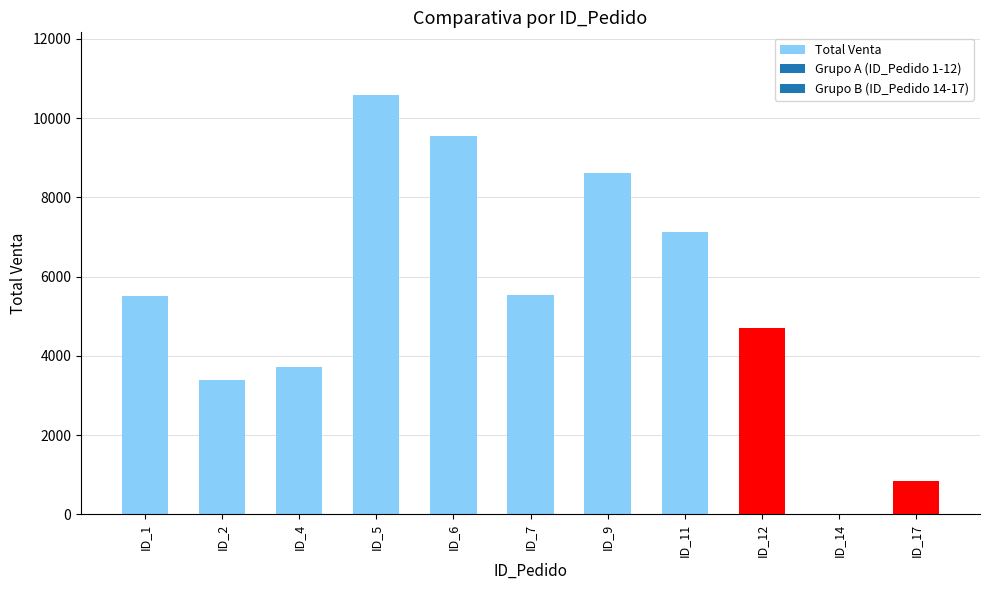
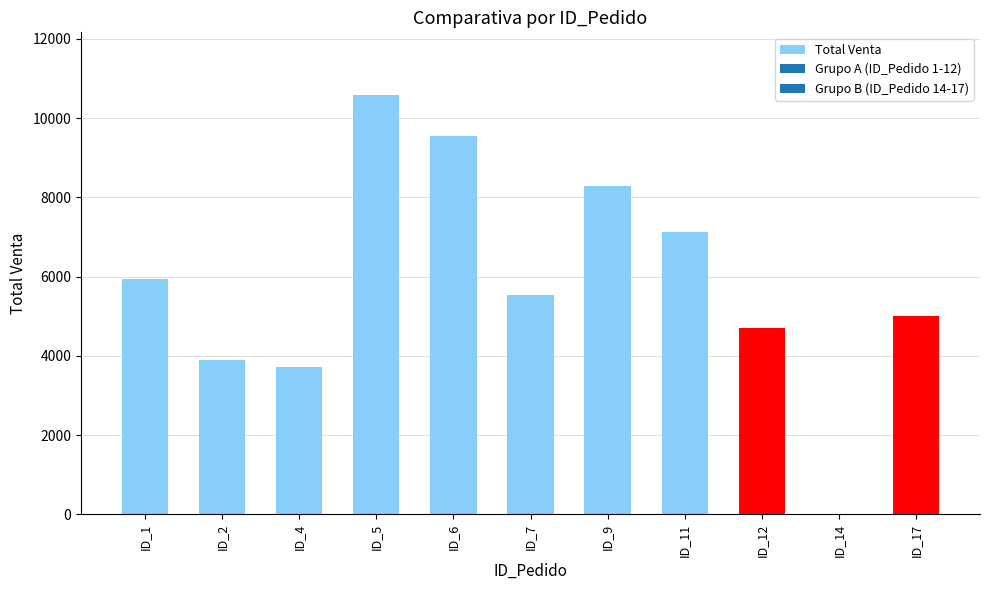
ID_1: 5500 -> 6000
ID_2: 3400 -> 3900
ID_9: 8600 -> 8300
ID_17: 800 -> 5000
